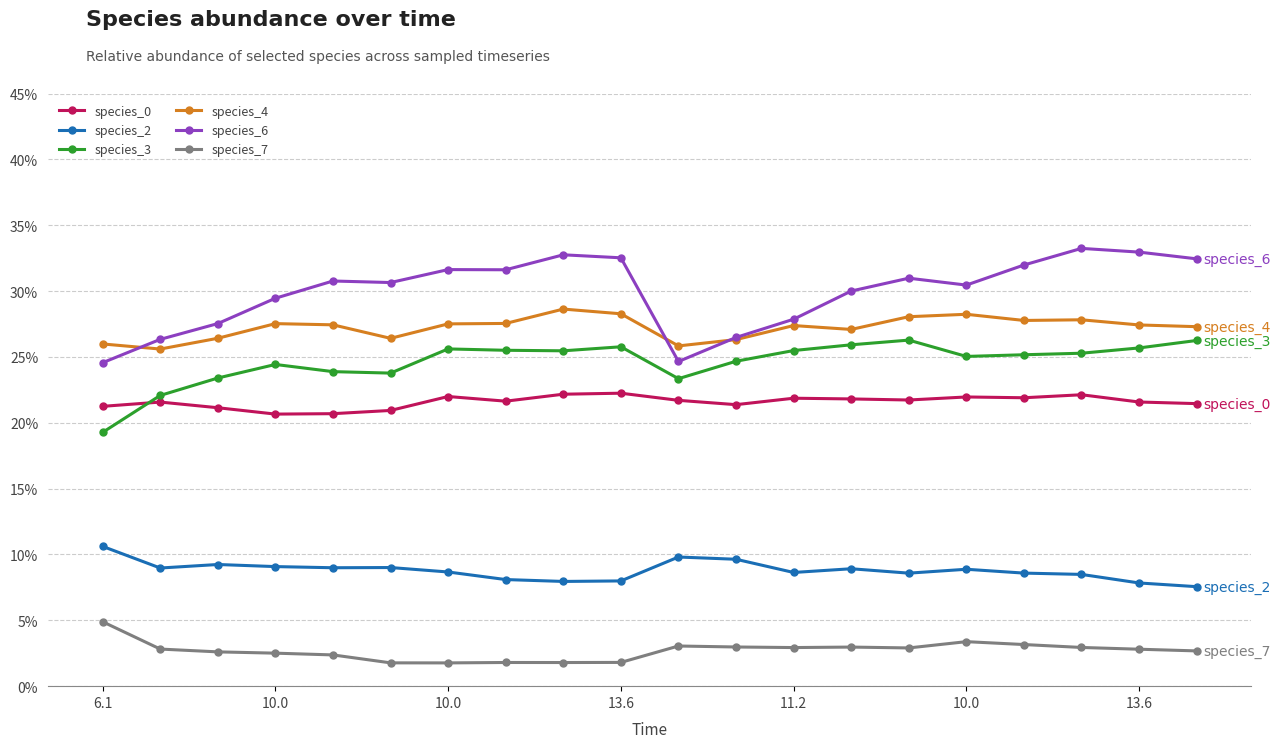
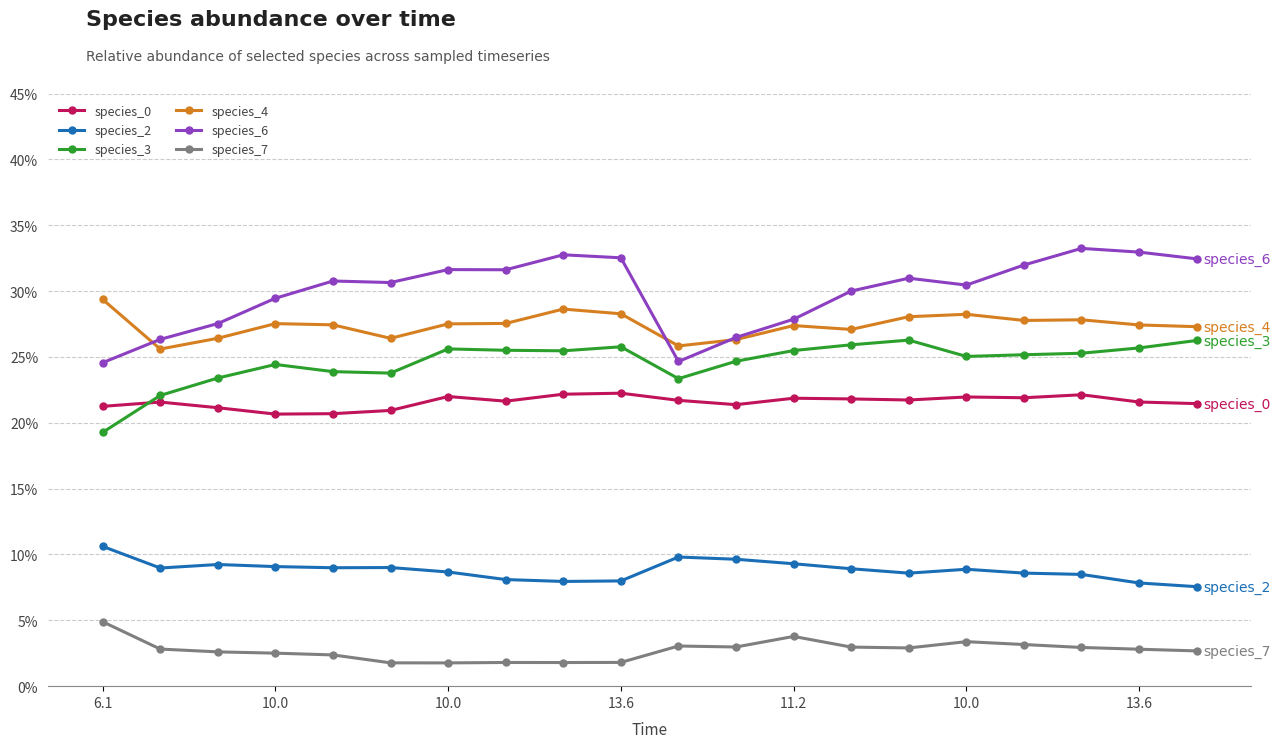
species_4, 6.1: 26.0% -> 29.4%
species_2, 11.2: 8.6% -> 9.3%
species_7, 11.2: 2.9% -> 3.8%
